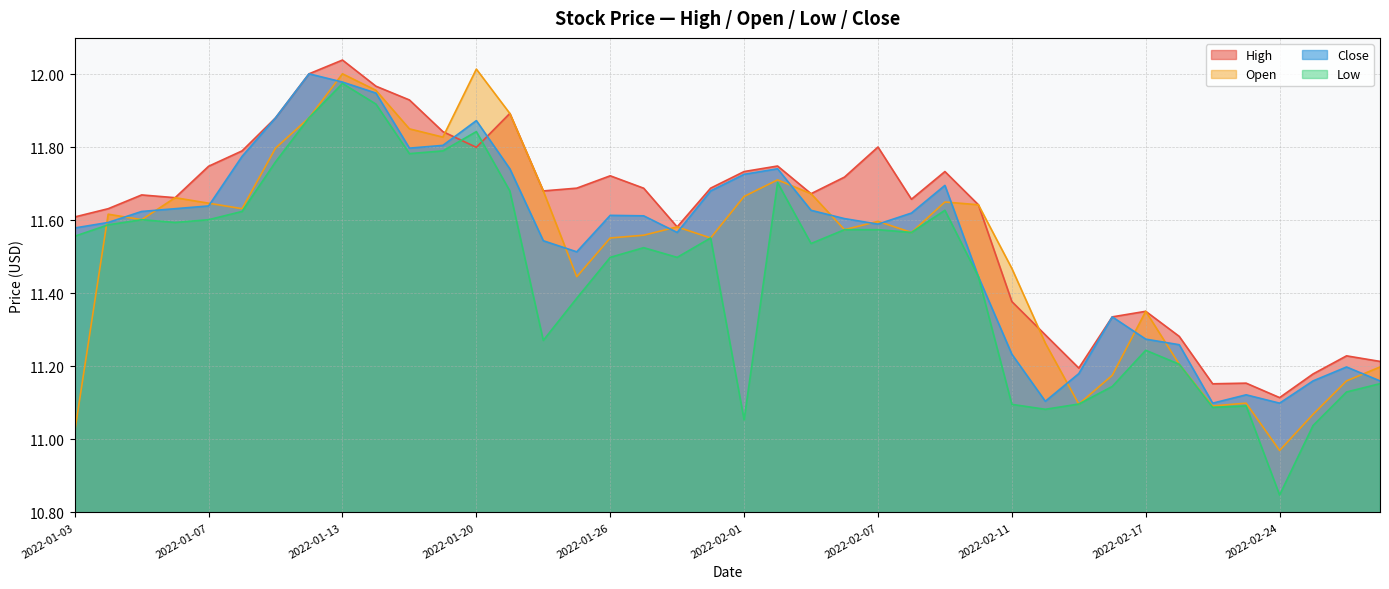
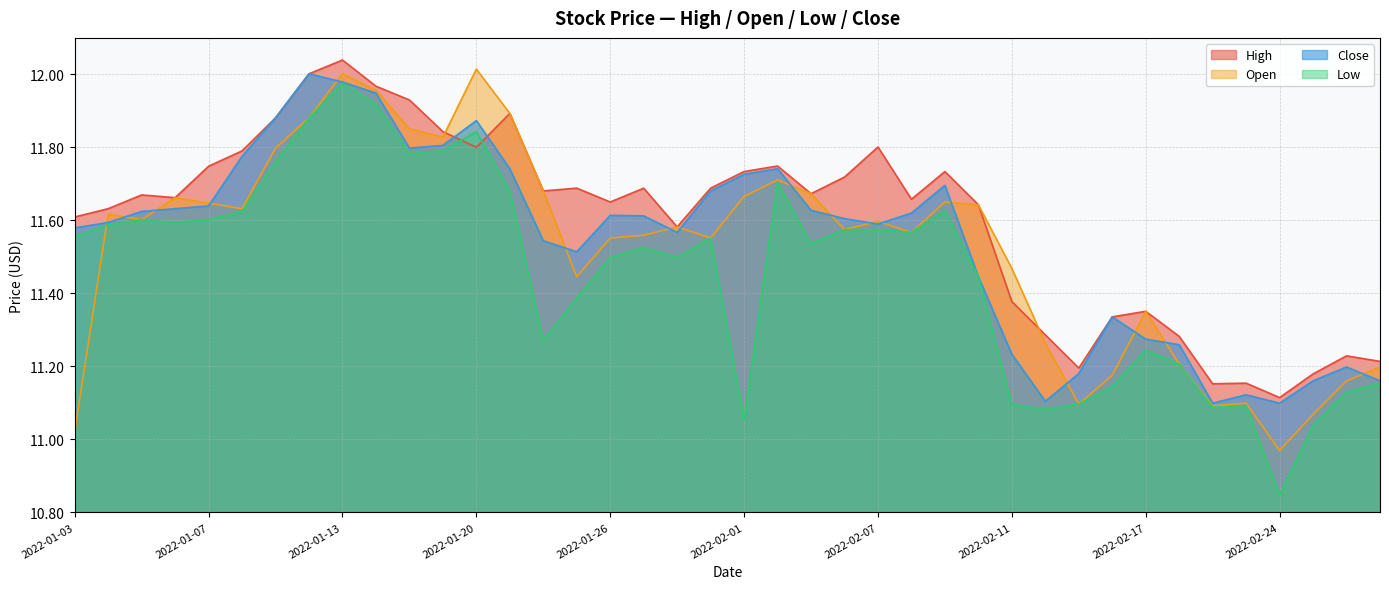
High, 2022-01-26: 11.72 -> 11.65
